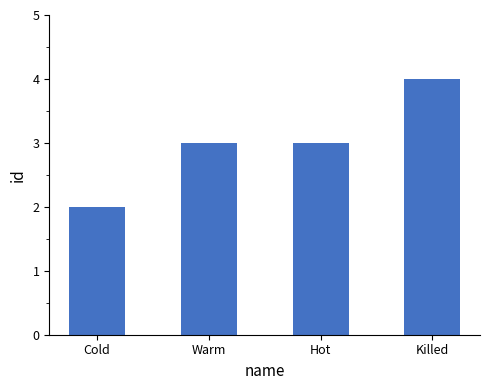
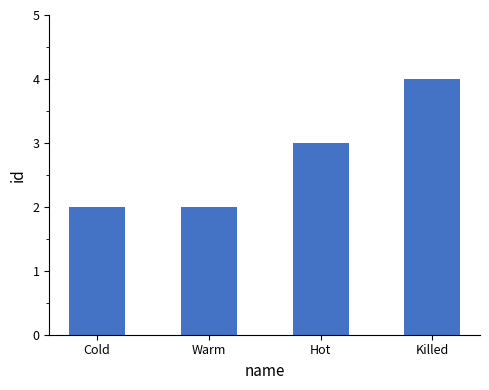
Warm: 3 -> 2
